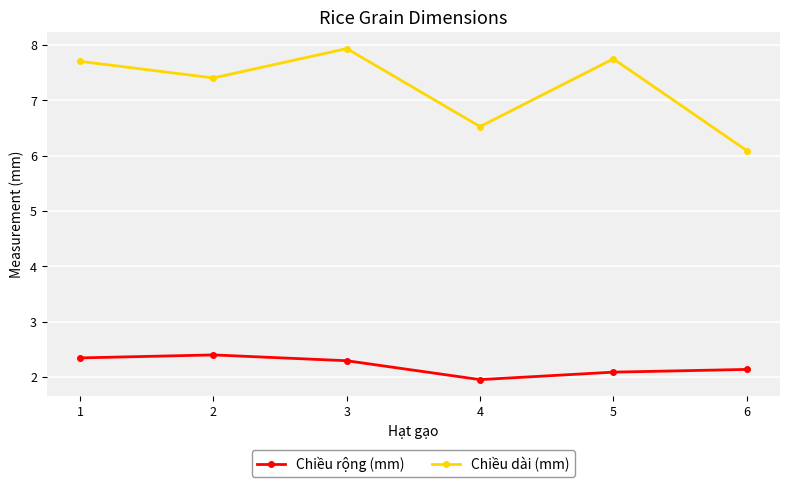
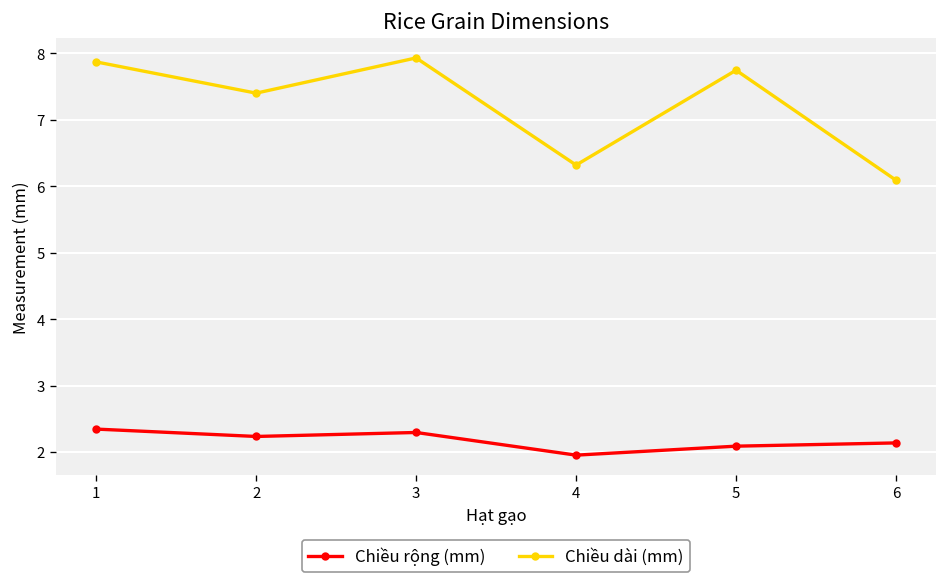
Chiều dài (mm), 1: 7.7 -> 7.9
Chiều rộng (mm), 2: 2.4 -> 2.2
Chiều dài (mm), 4: 6.5 -> 6.3
